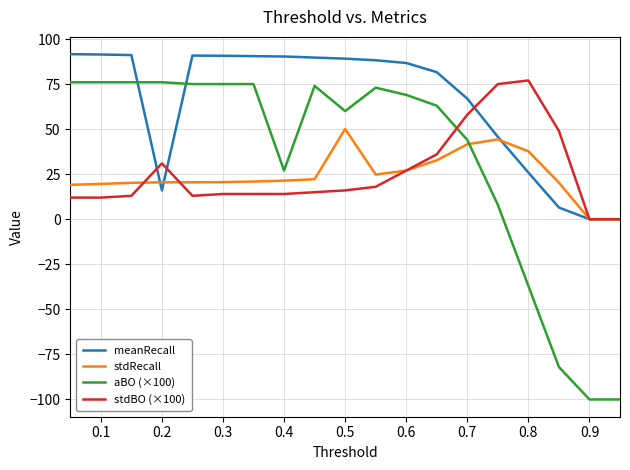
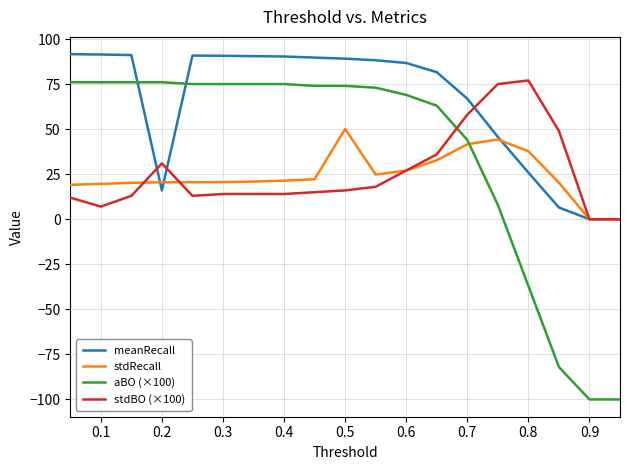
stdBO (×100), 0.1: 12 -> 7
aBO (×100), 0.4: 27 -> 75
aBO (×100), 0.5: 60 -> 74
